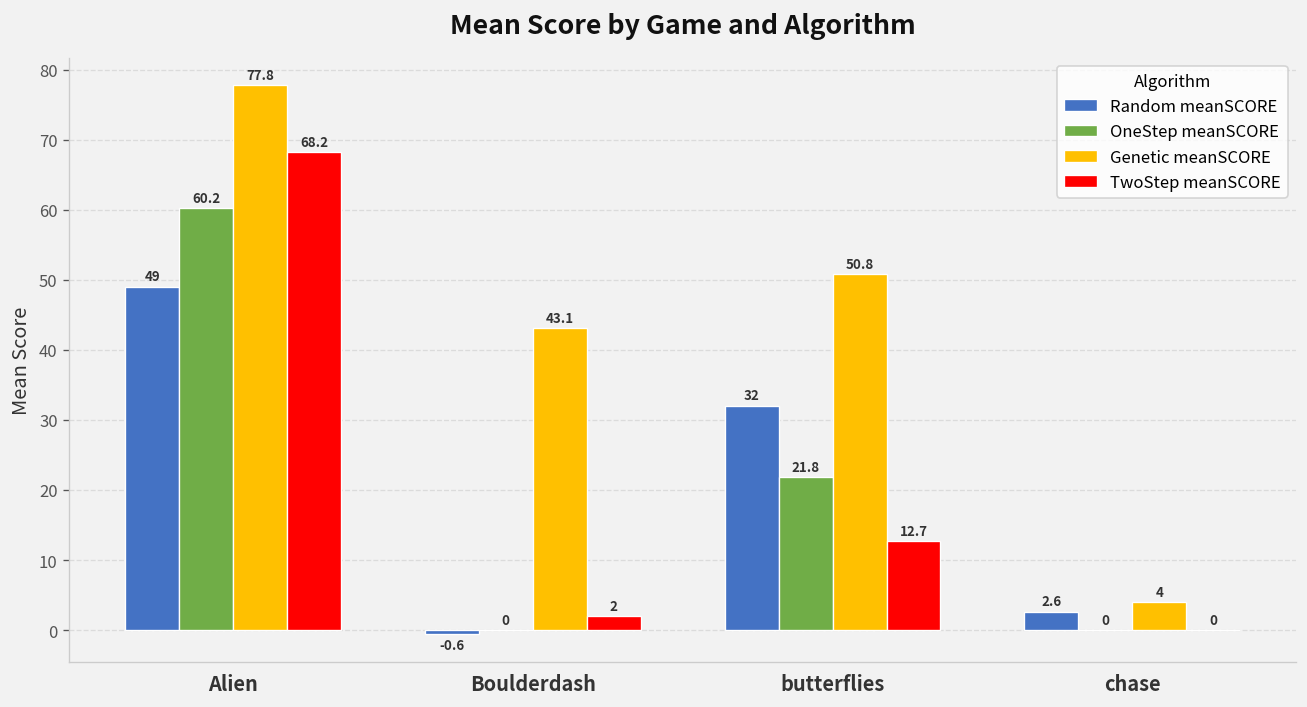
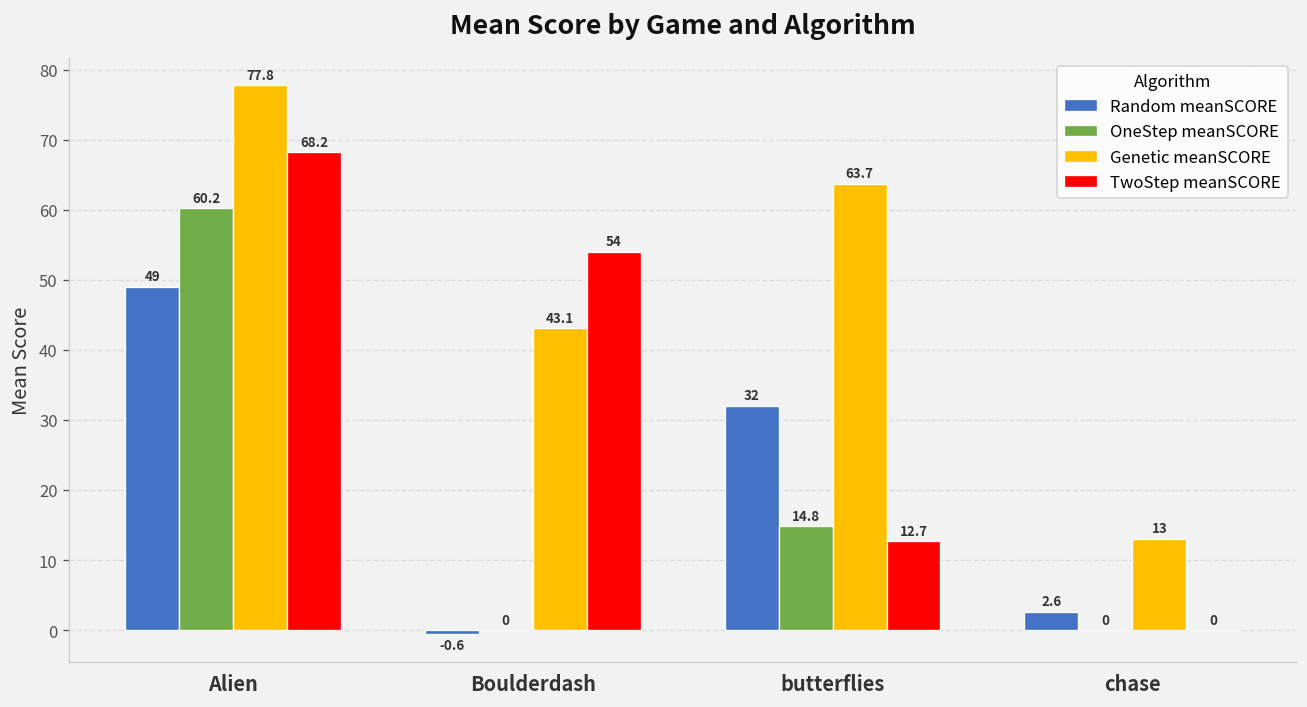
TwoStep meanSCORE, Boulderdash: 2 -> 54
OneStep meanSCORE, butterflies: 21.8 -> 14.8
Genetic meanSCORE, butterflies: 50.8 -> 63.7
Genetic meanSCORE, chase: 4 -> 13
